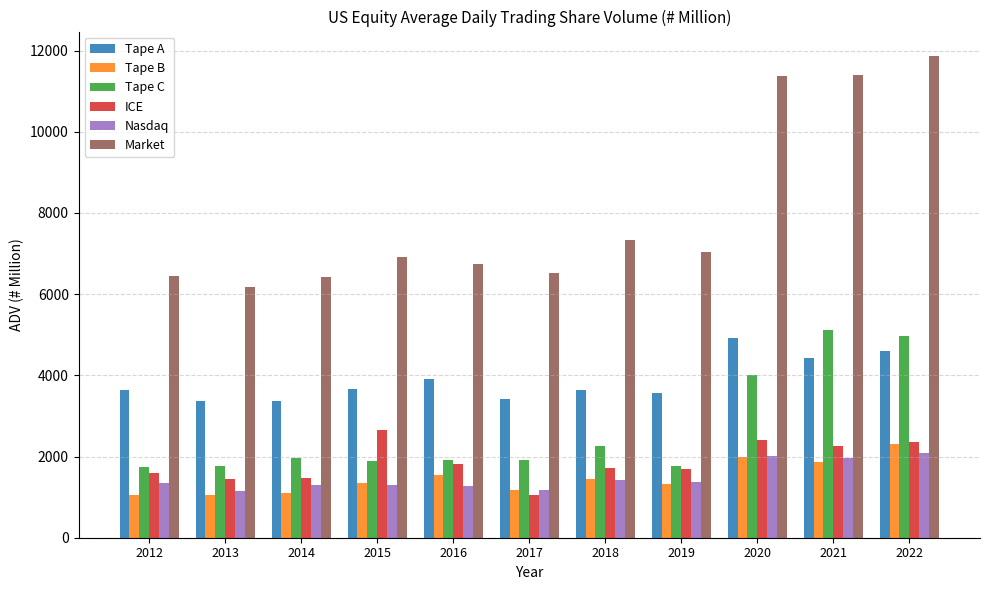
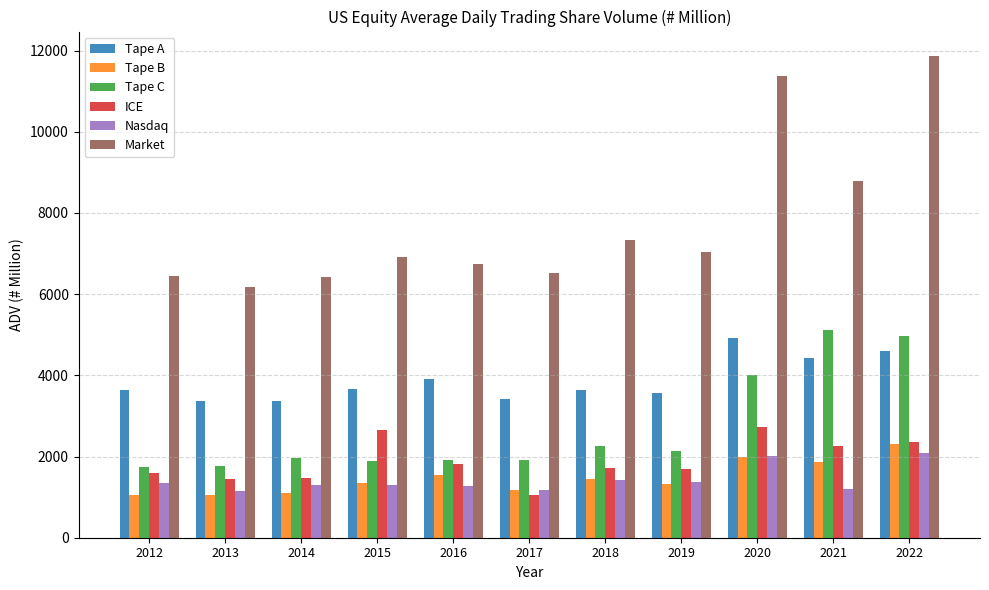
Tape C, 2019: 1800 -> 2100
ICE, 2020: 2400 -> 2700
Nasdaq, 2021: 2000 -> 1200
Market, 2021: 11400 -> 8800
